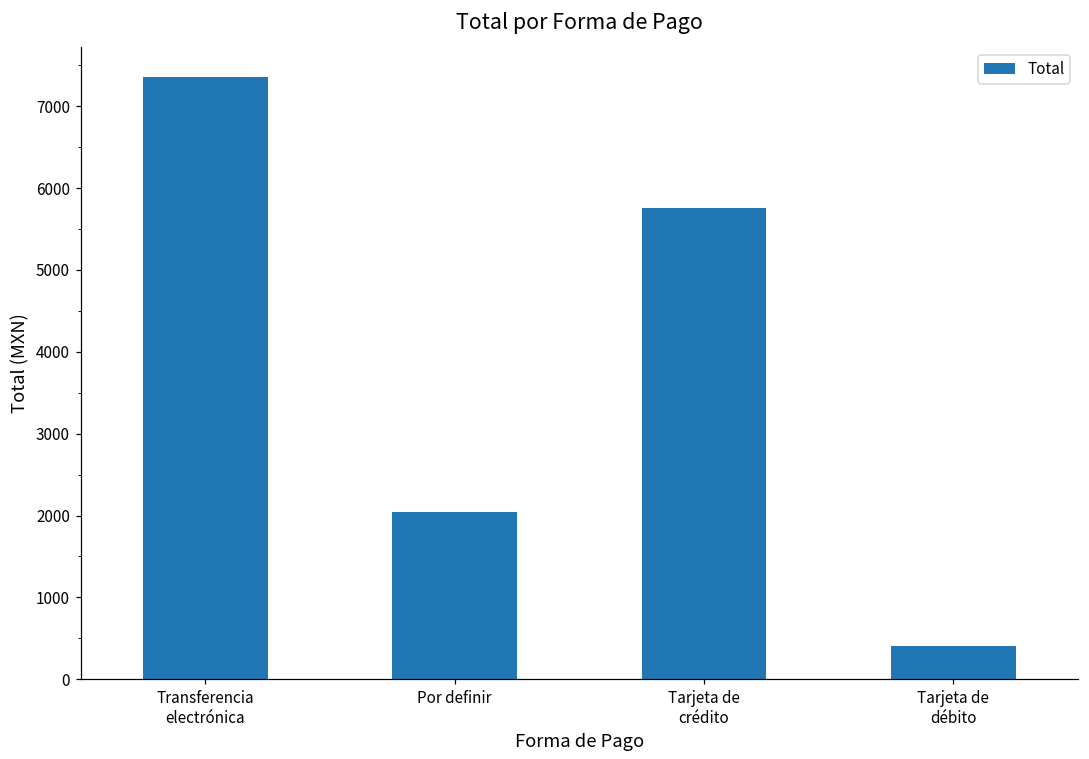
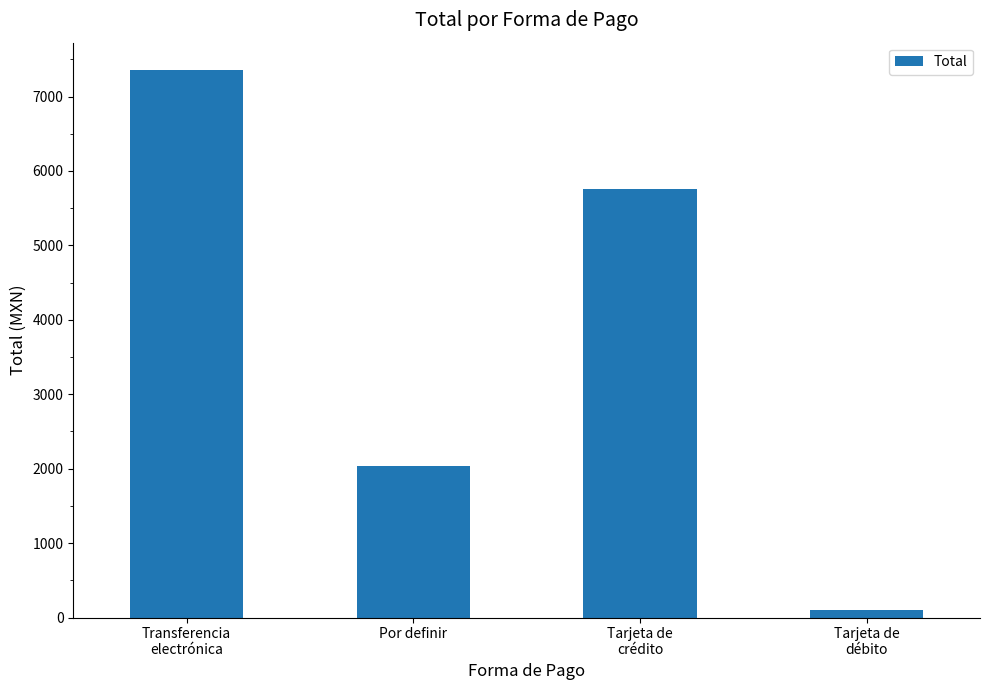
Tarjeta de débito: 400 -> 100
